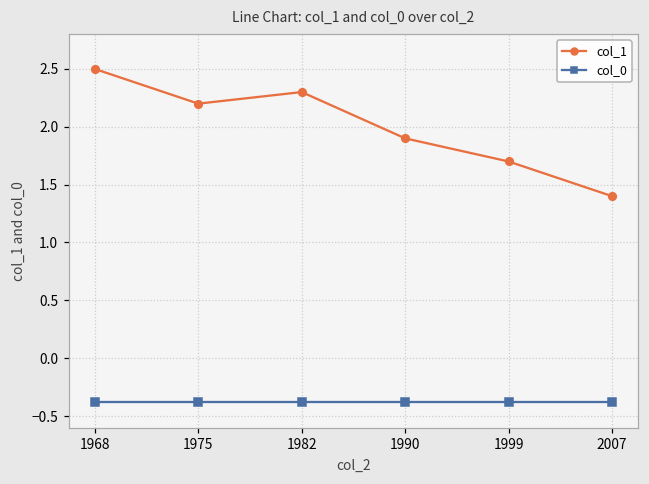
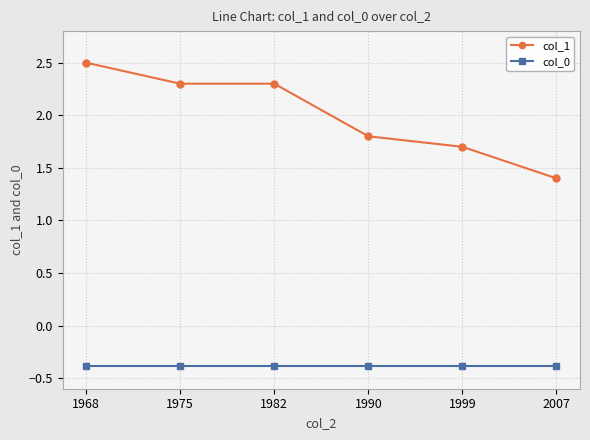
col_1, 1975: 2.2 -> 2.3
col_1, 1990: 1.9 -> 1.8
